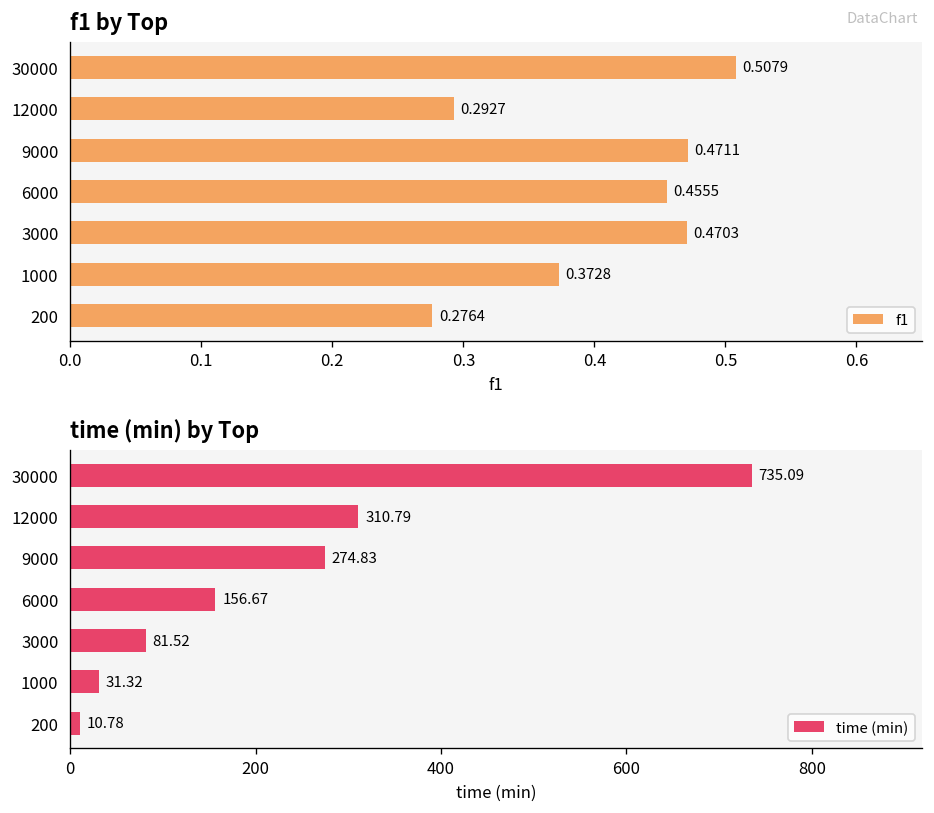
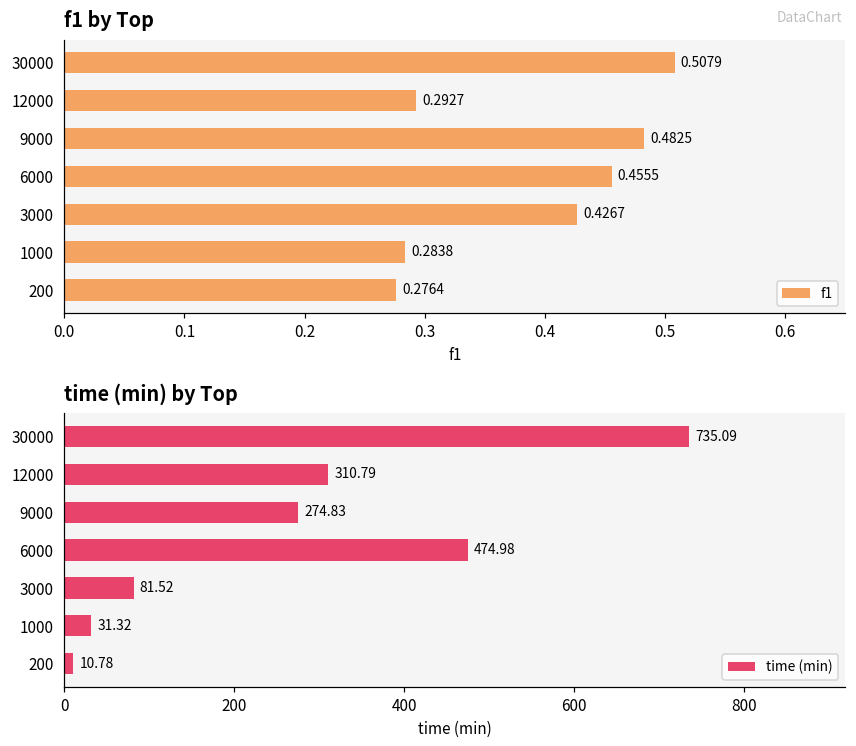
f1 by Top, 9000: 0.4711 -> 0.4825
f1 by Top, 3000: 0.4703 -> 0.4267
f1 by Top, 1000: 0.3728 -> 0.2838
time (min) by Top, 6000: 156.67 -> 474.98
